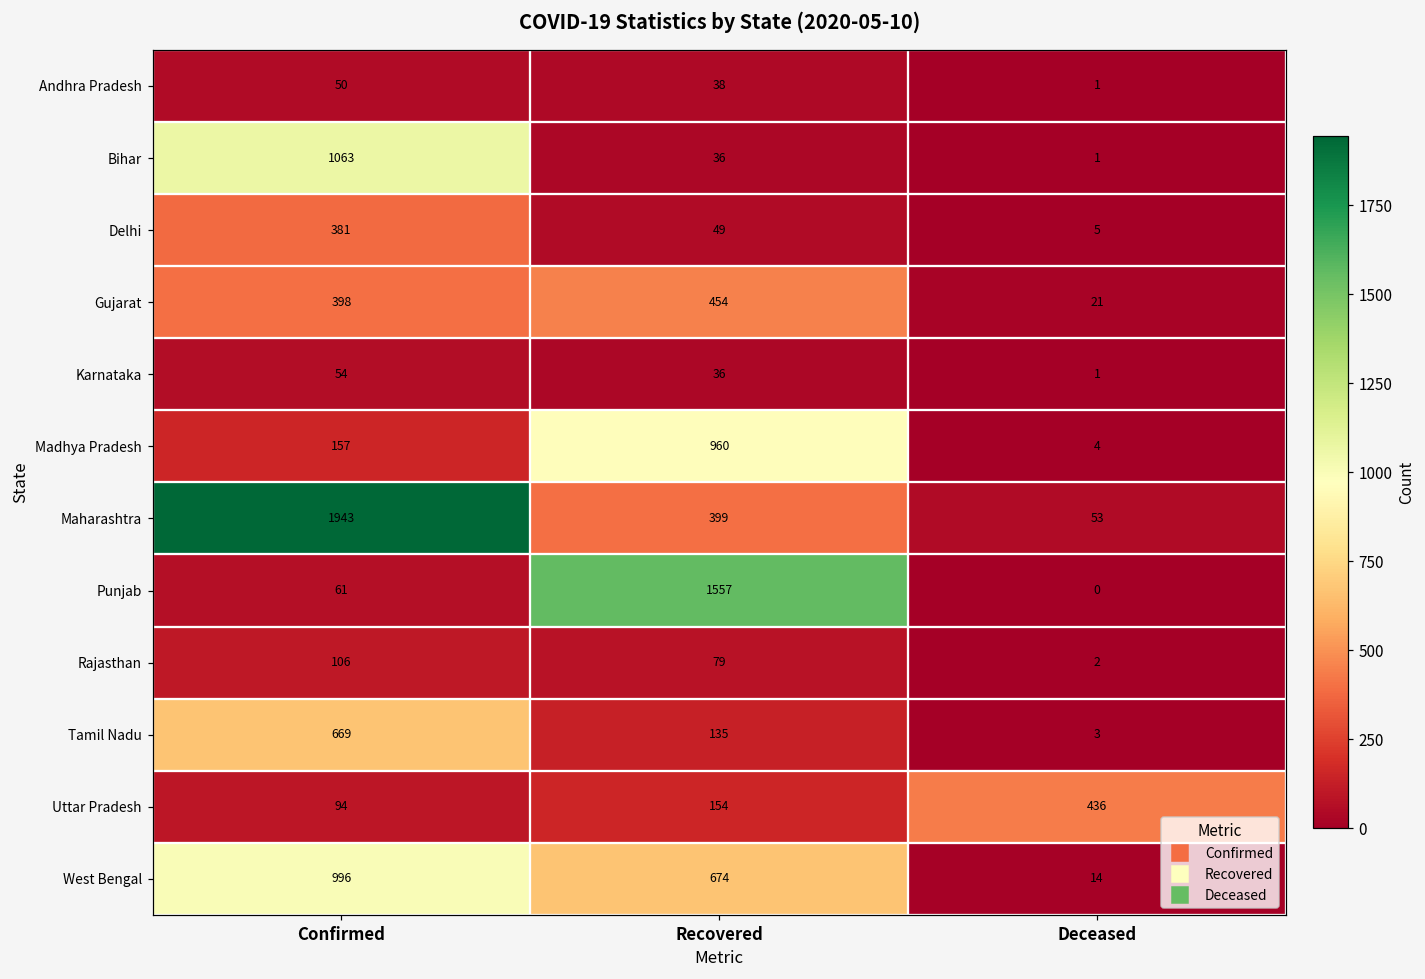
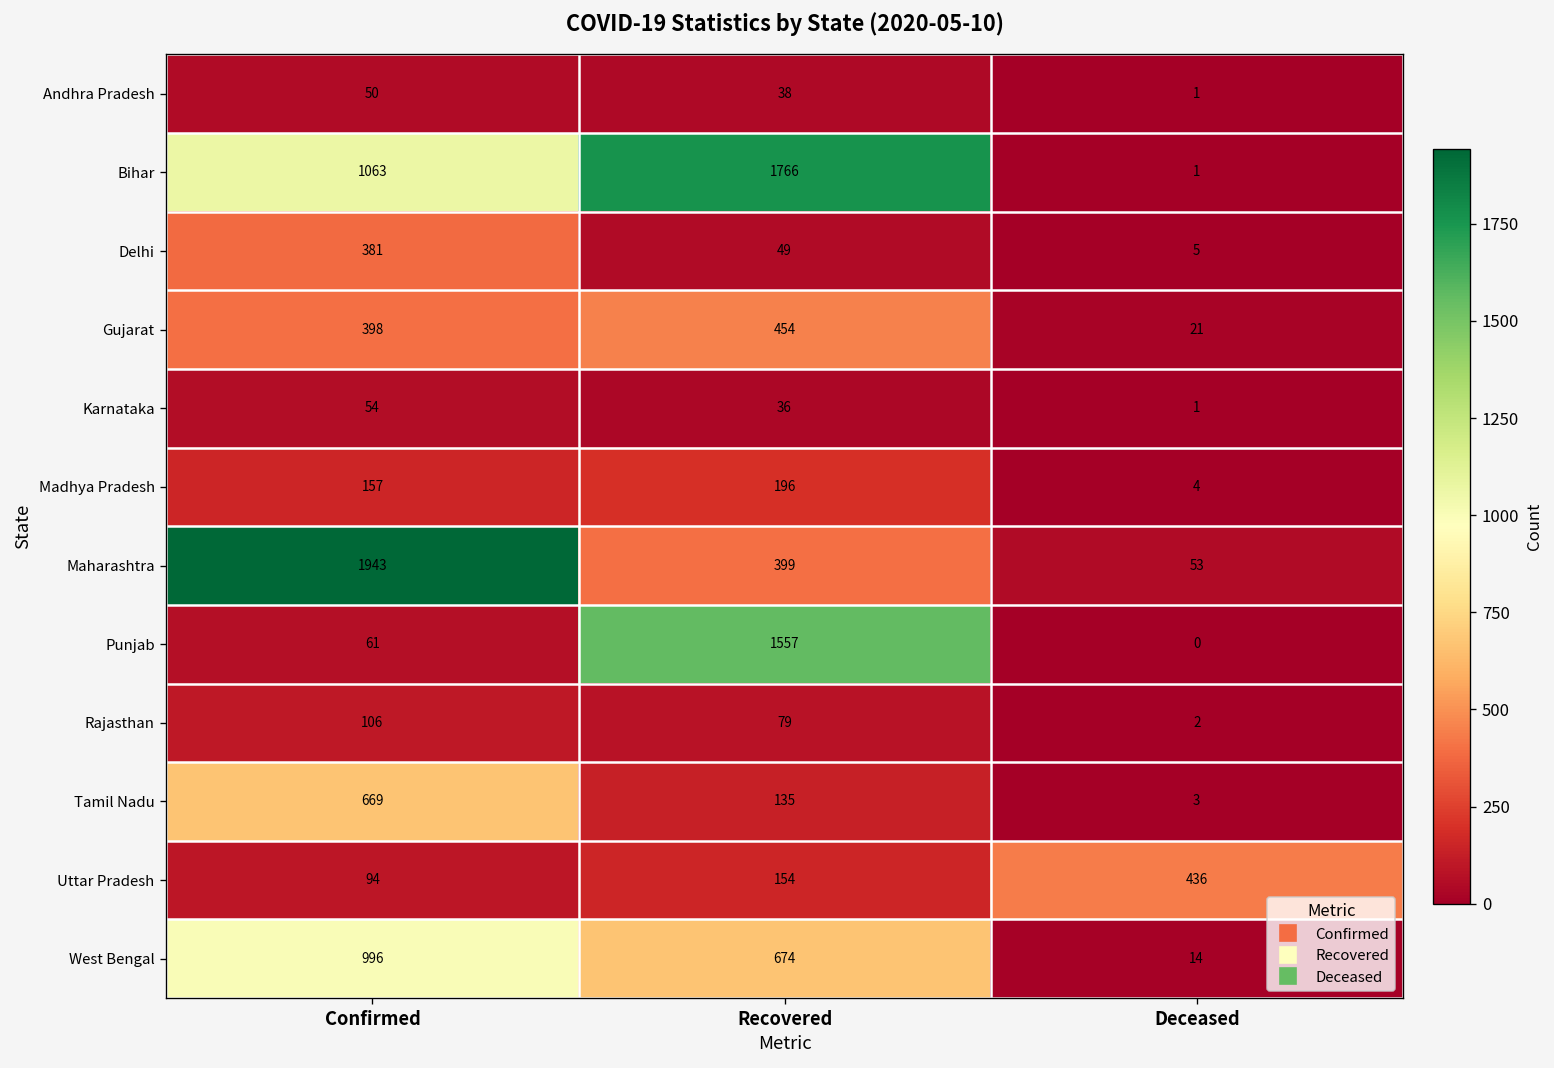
Bihar, Recovered: 36 -> 1766
Madhya Pradesh, Recovered: 960 -> 196
